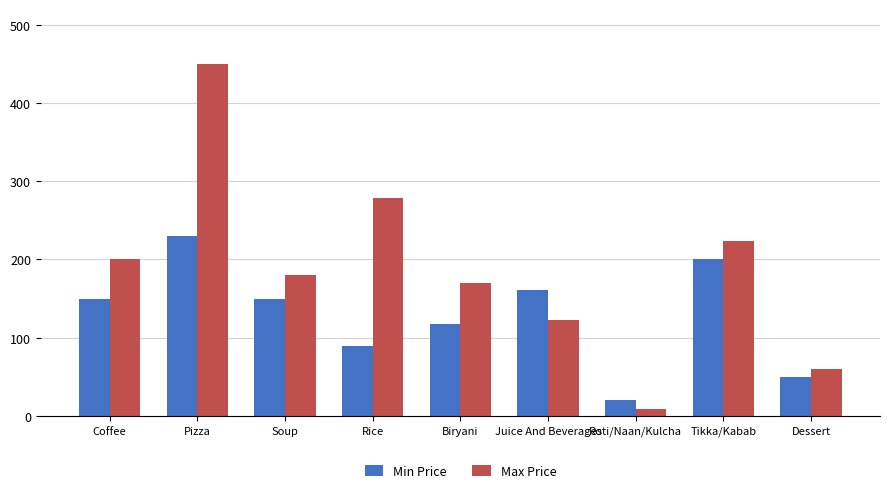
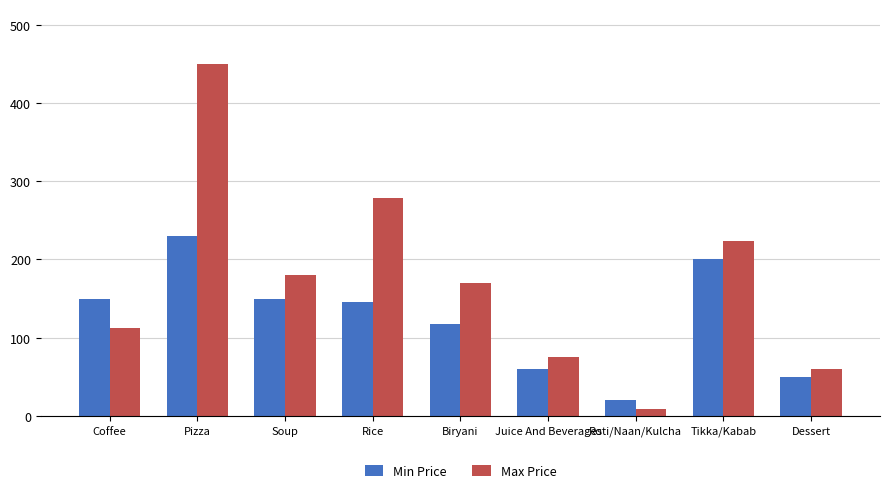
Max Price, Coffee: 200 -> 110
Min Price, Rice: 90 -> 150
Min Price, Juice And Beverages: 160 -> 60
Max Price, Juice And Beverages: 120 -> 80
